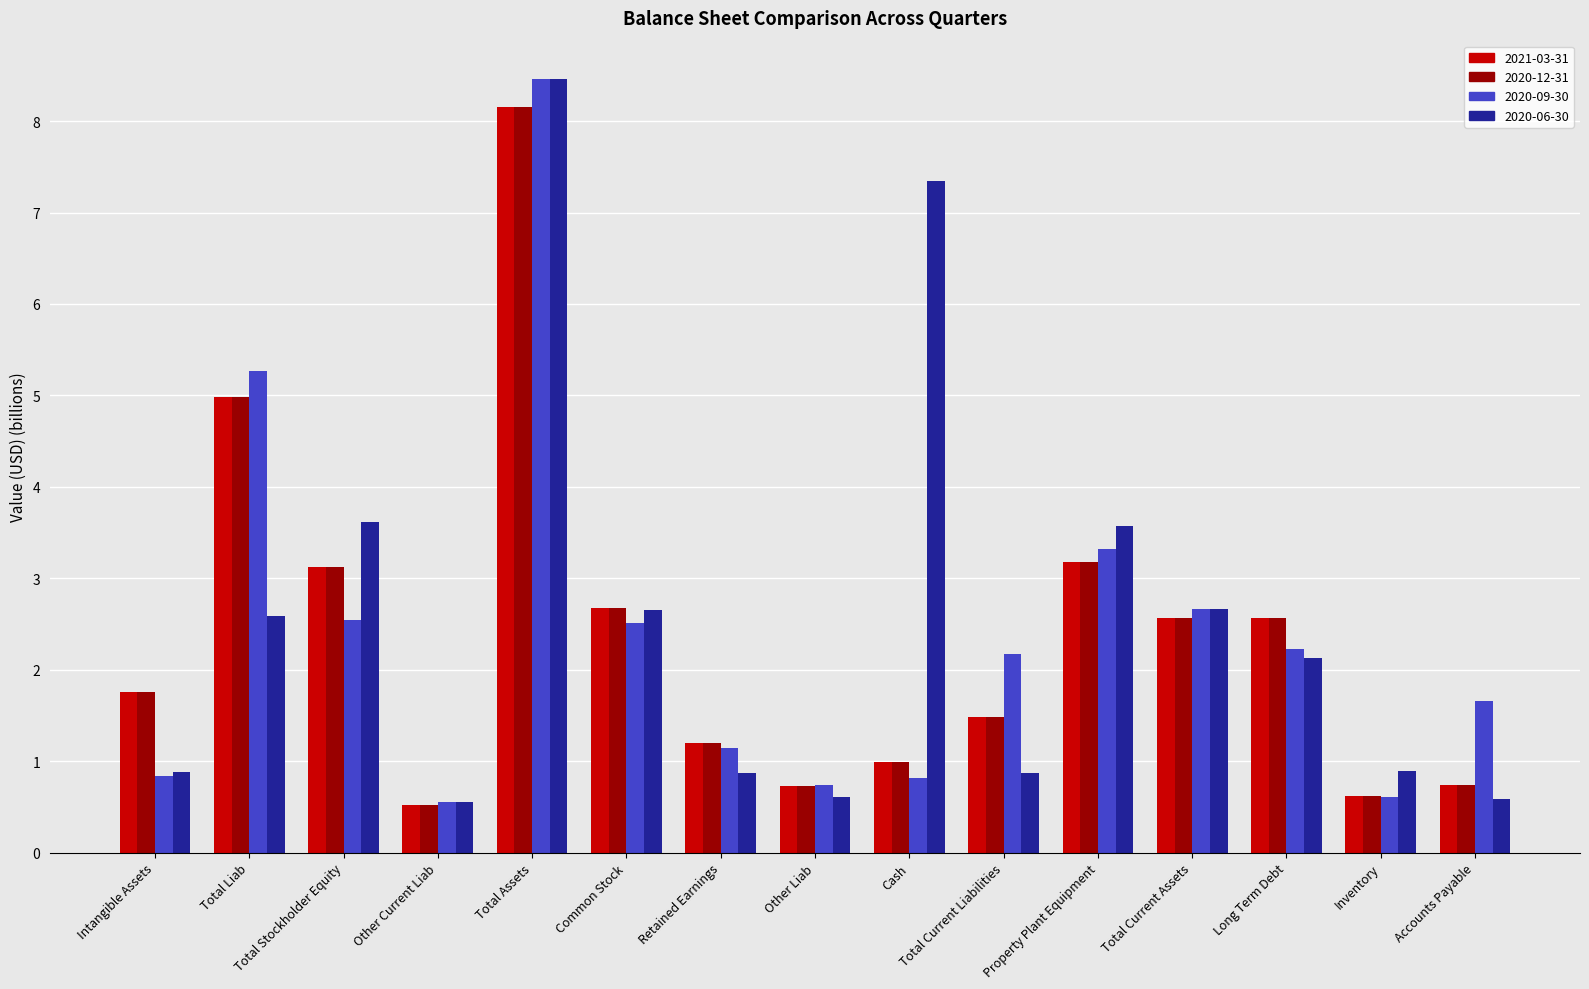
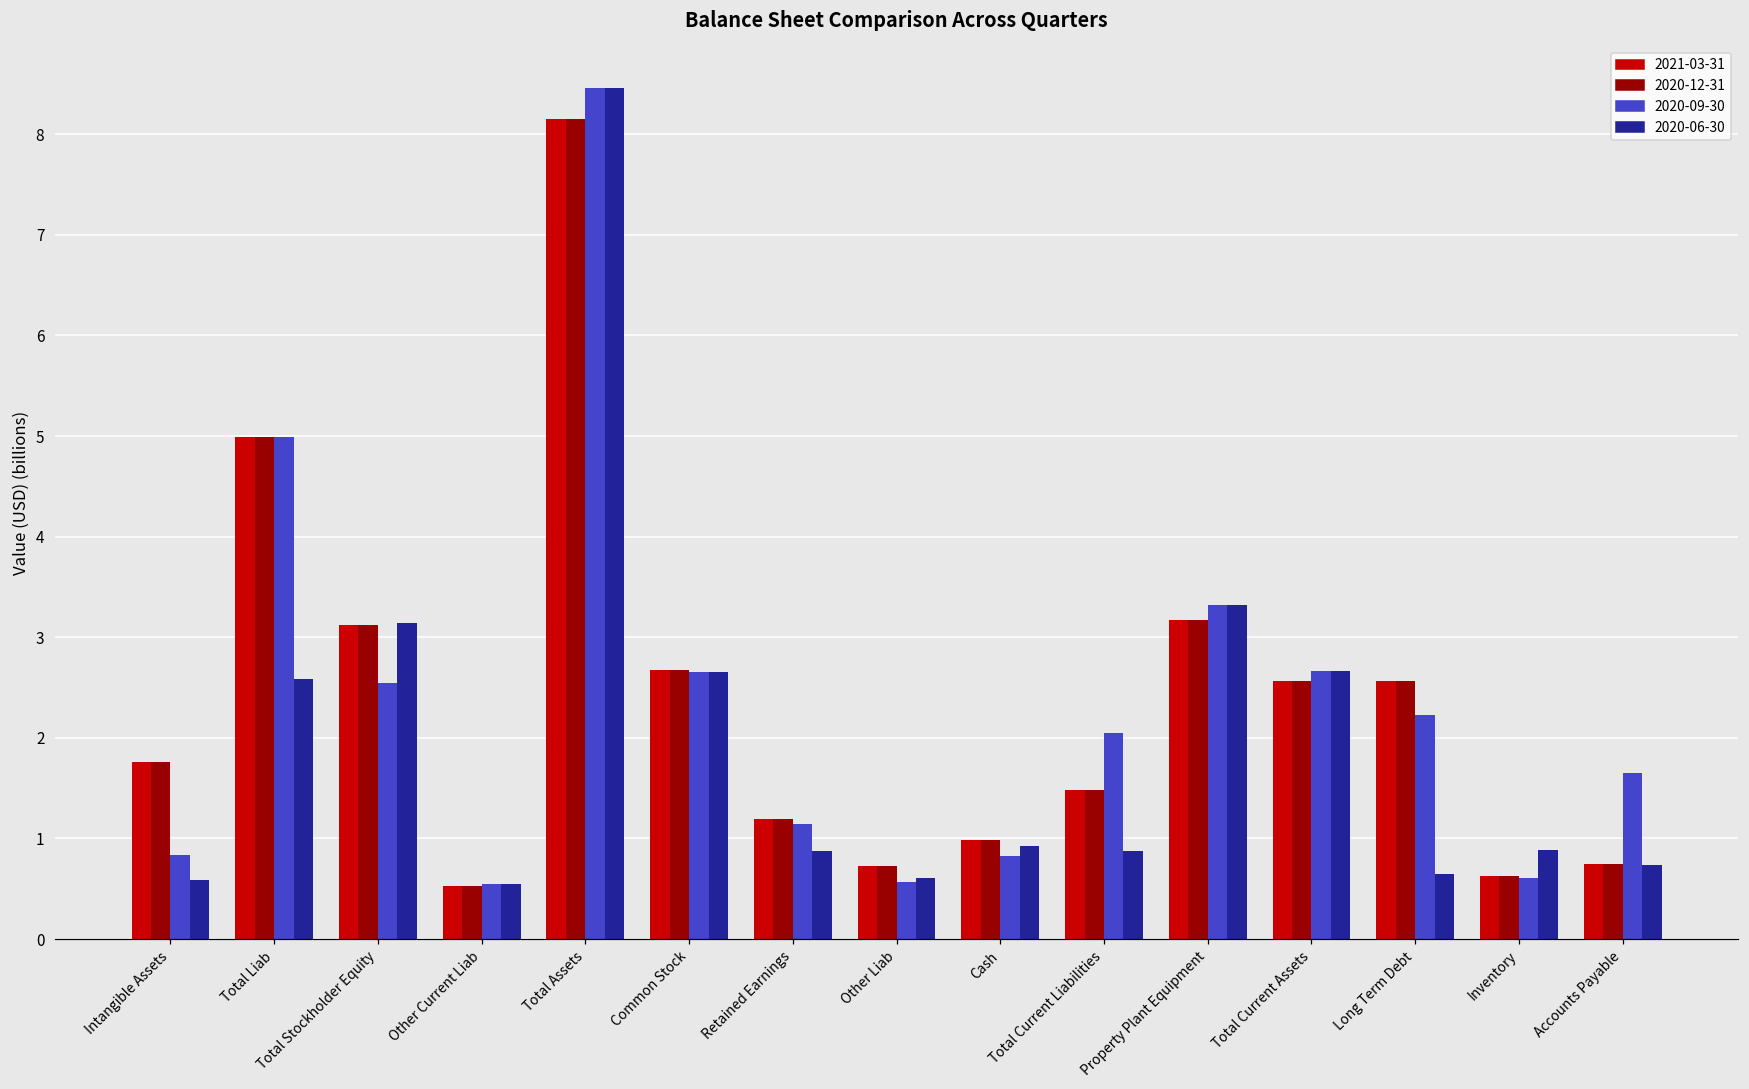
2020-06-30, Intangible Assets: 0.9 -> 0.6
2020-09-30, Total Liab: 5.3 -> 5.0
2020-06-30, Total Stockholder Equity: 3.6 -> 3.1
2020-09-30, Common Stock: 2.5 -> 2.7
2020-09-30, Other Liab: 0.7 -> 0.6
2020-06-30, Cash: 7.3 -> 0.9
2020-09-30, Total Current Liabilities: 2.2 -> 2.1
2020-06-30, Property Plant Equipment: 3.6 -> 3.3
2020-06-30, Long Term Debt: 2.1 -> 0.6
2020-06-30, Accounts Payable: 0.6 -> 0.7
